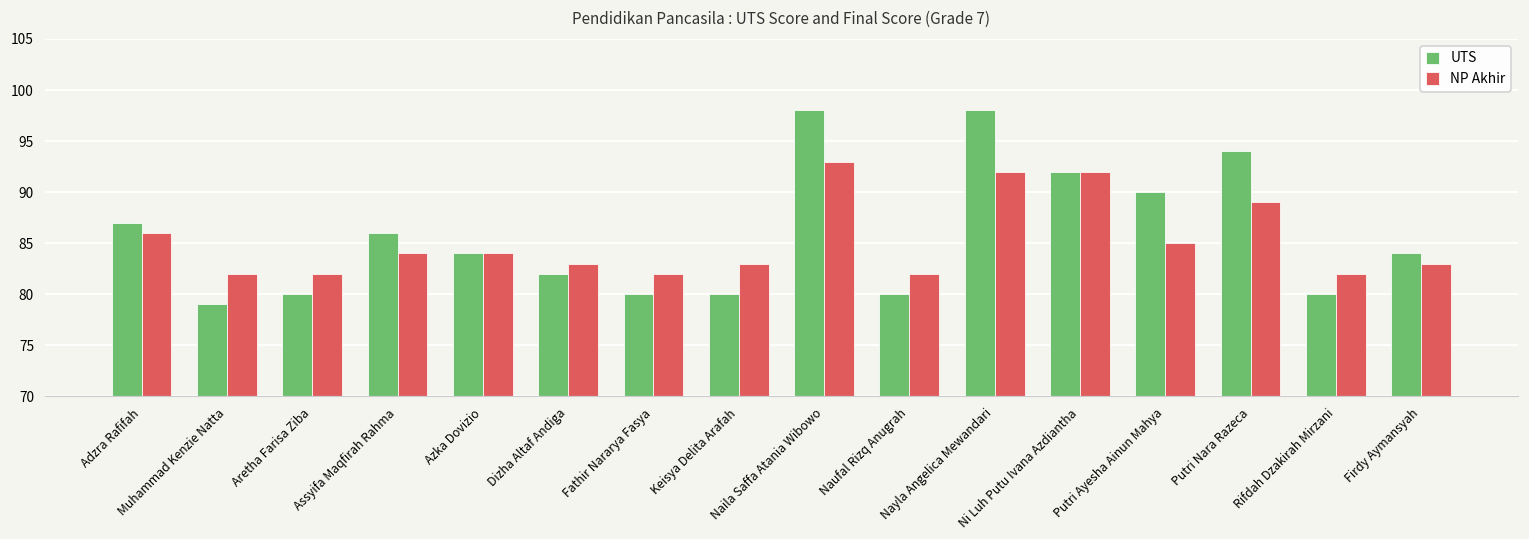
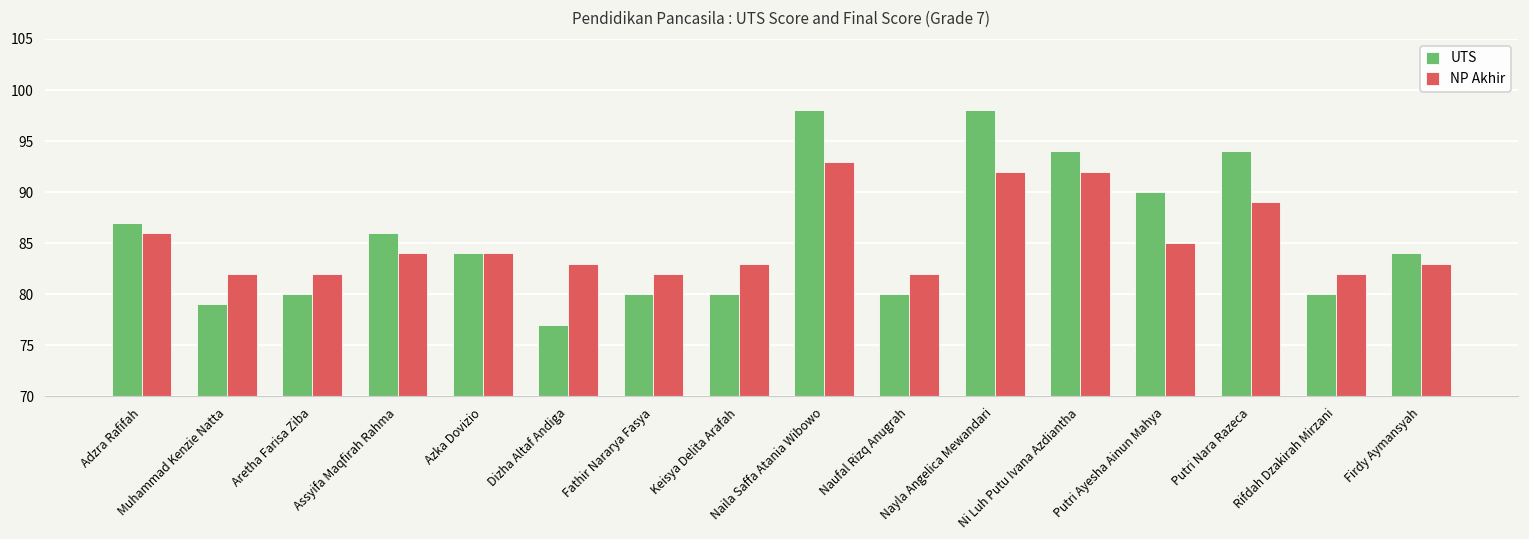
UTS, Dizha Altaf Andiga: 82 -> 77
UTS, Ni Luh Putu Ivana Azdiantha: 92 -> 94
